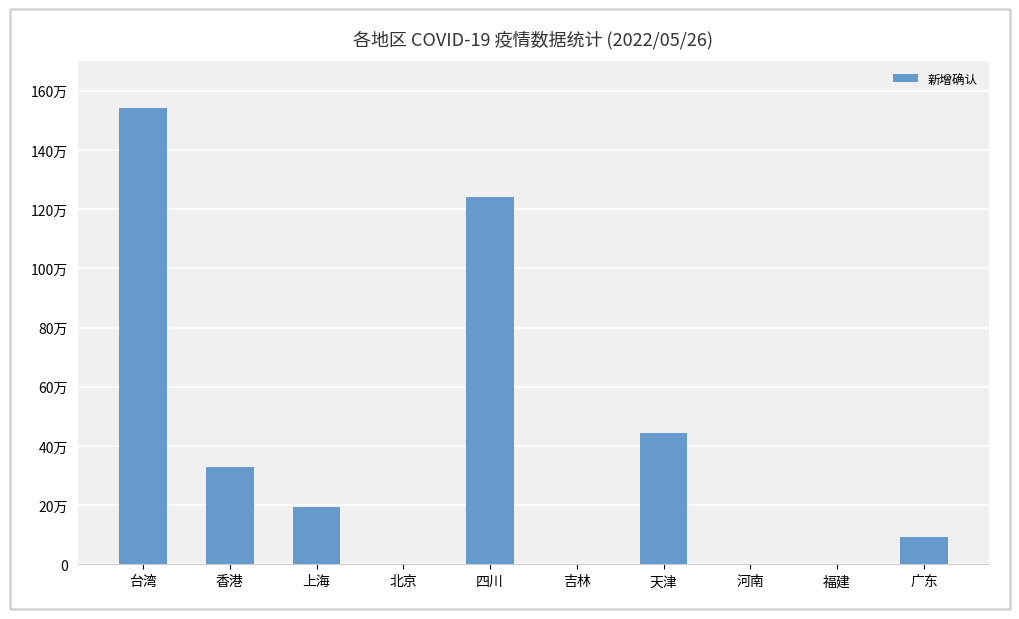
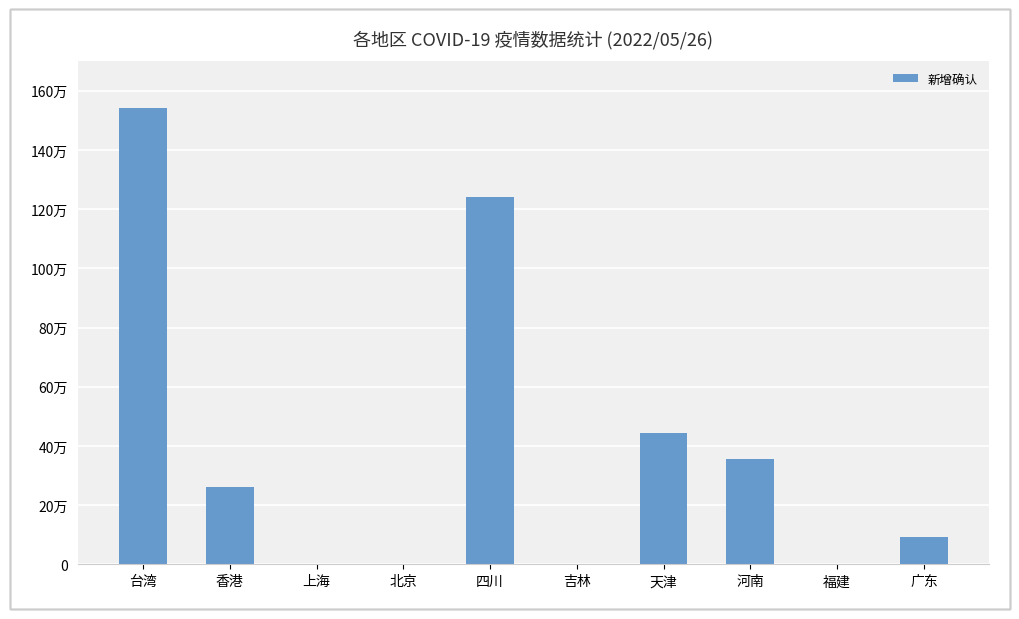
香港: 33万 -> 26万
上海: 19万 -> 0万
河南: 0万 -> 36万
